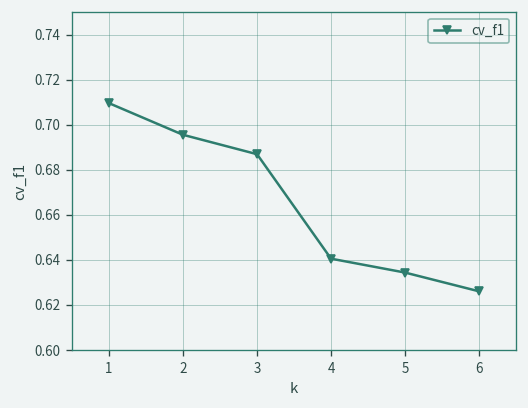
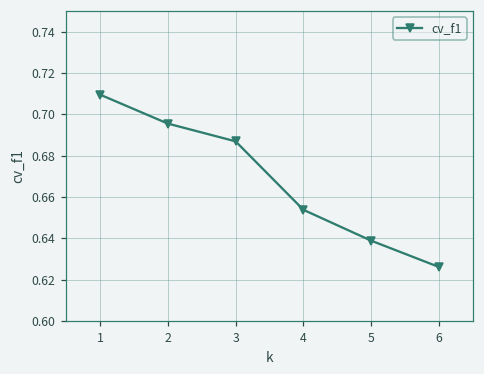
4: 0.641 -> 0.654
5: 0.634 -> 0.639
